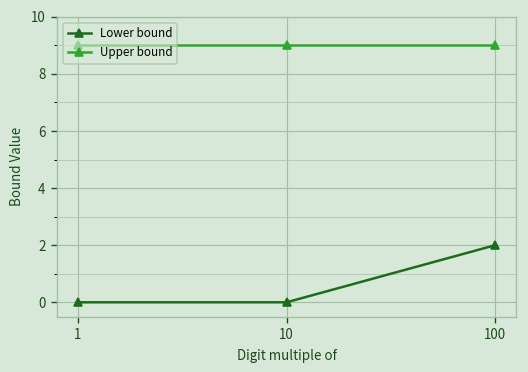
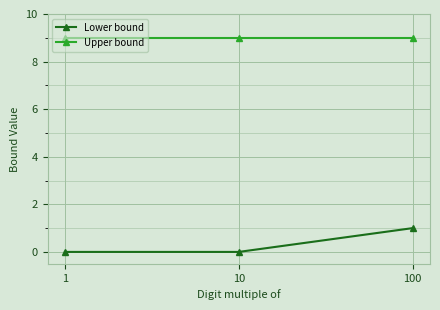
Lower bound, 100: 2 -> 1
